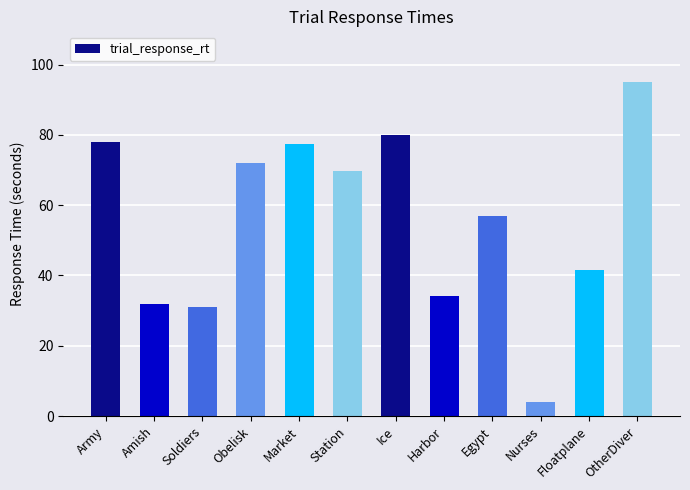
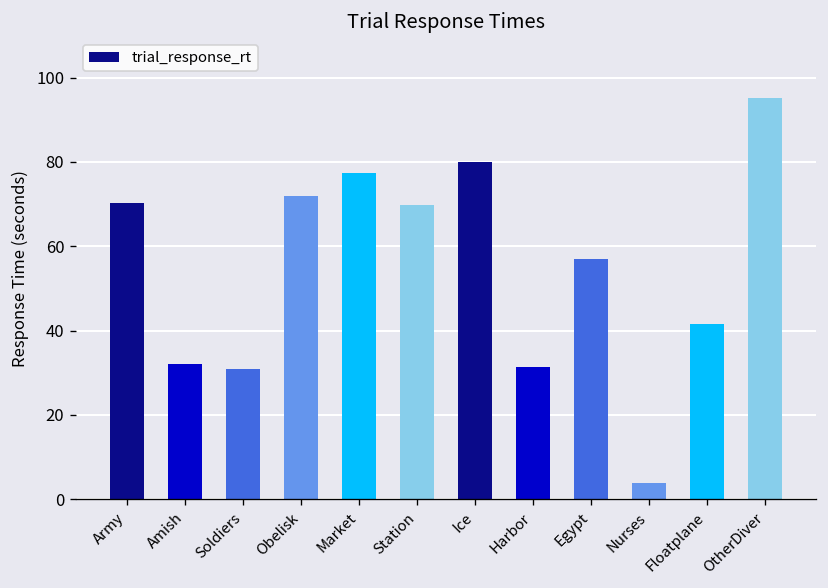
Army: 78 -> 70
Harbor: 34 -> 31
